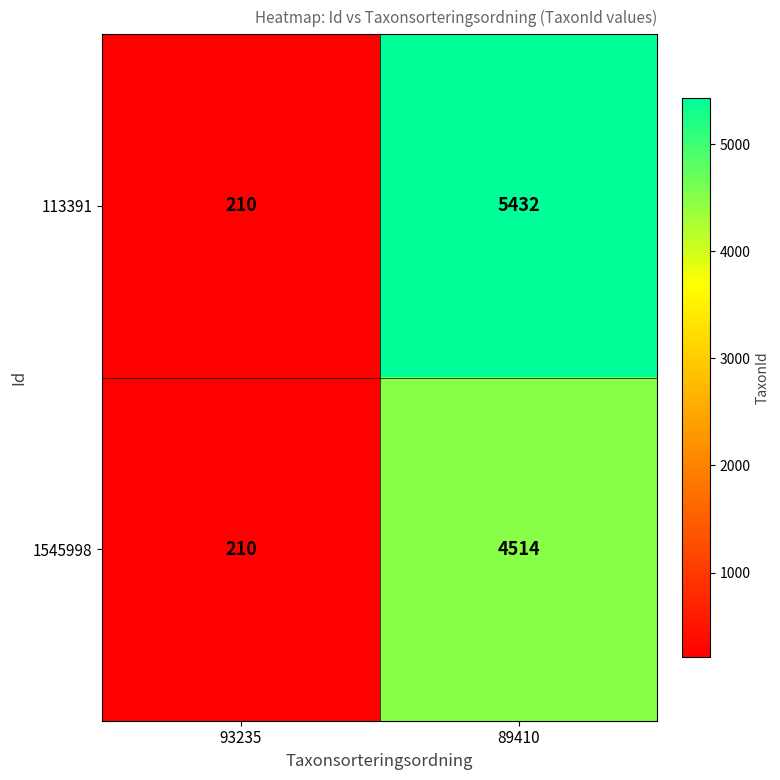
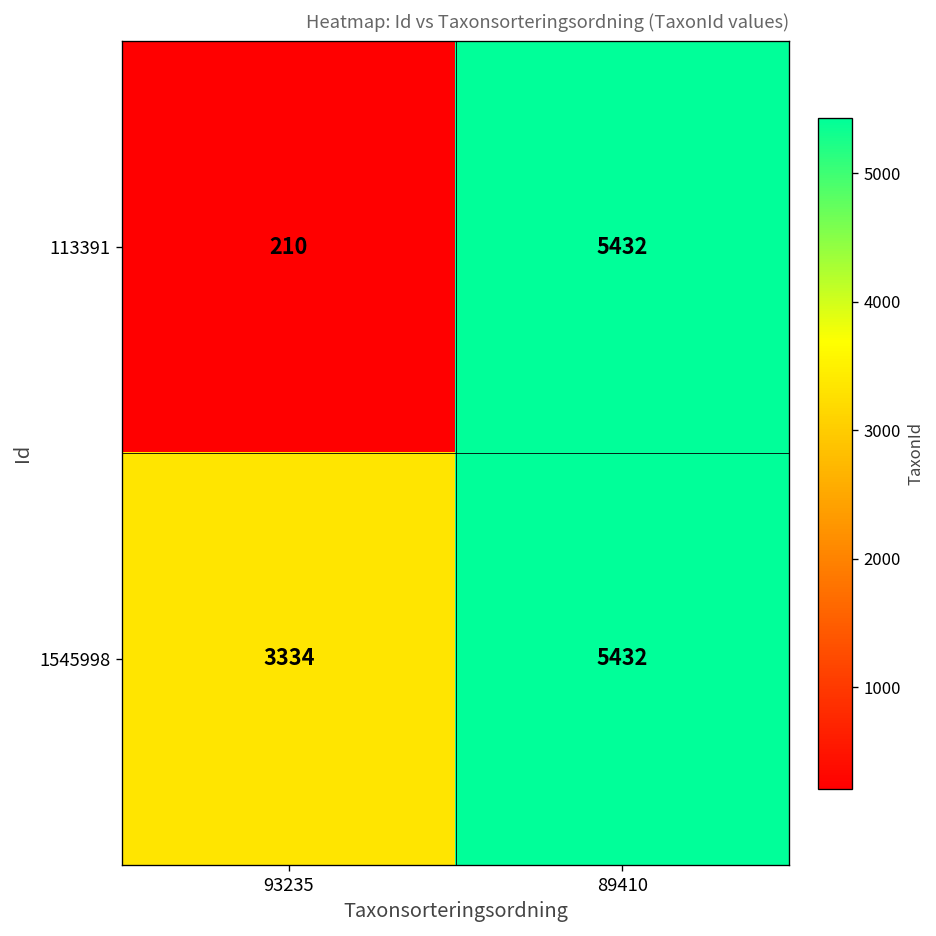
1545998, 93235: 210 -> 3334
1545998, 89410: 4514 -> 5432
